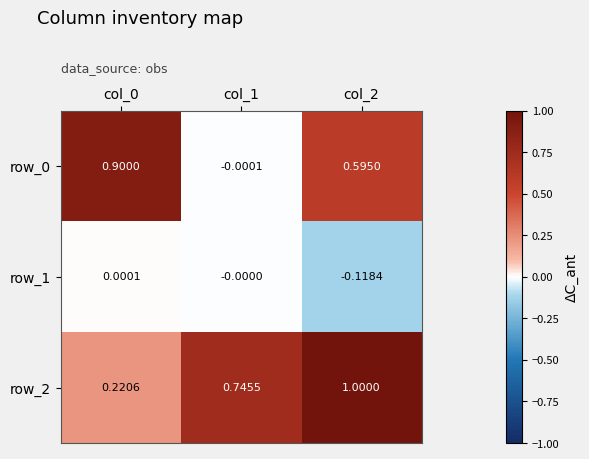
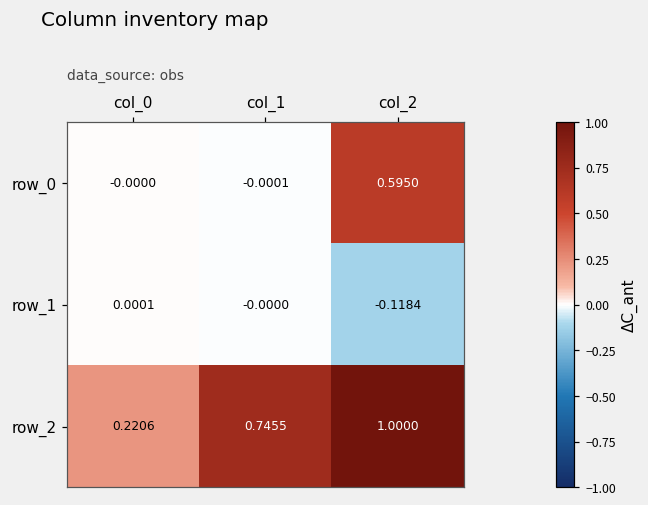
row_0, col_0: 0.9000 -> -0.0000
